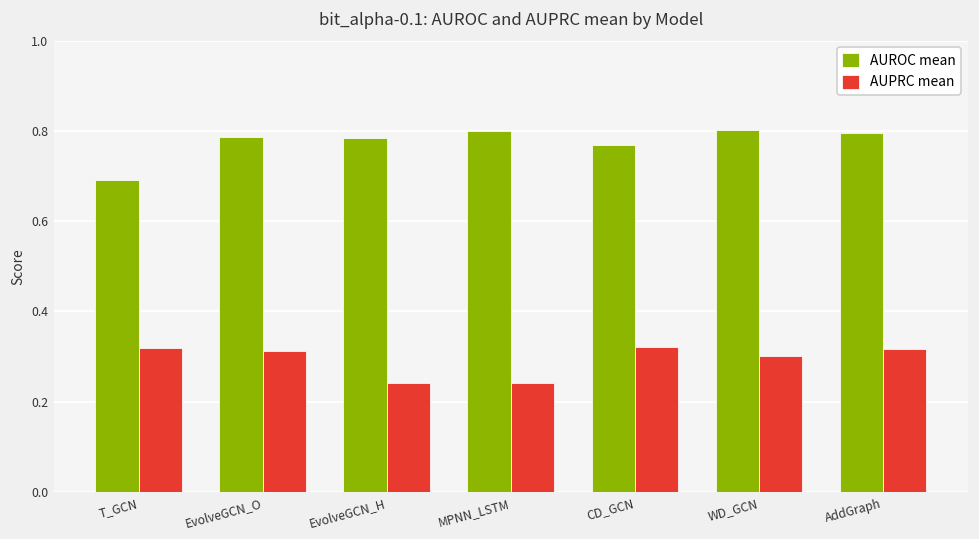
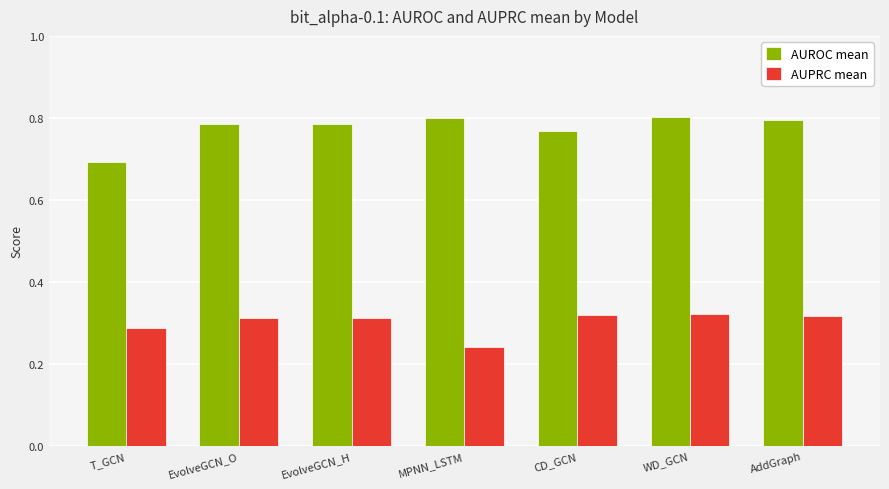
AUPRC mean, T_GCN: 0.32 -> 0.29
AUPRC mean, EvolveGCN_H: 0.24 -> 0.31
AUPRC mean, WD_GCN: 0.30 -> 0.32
